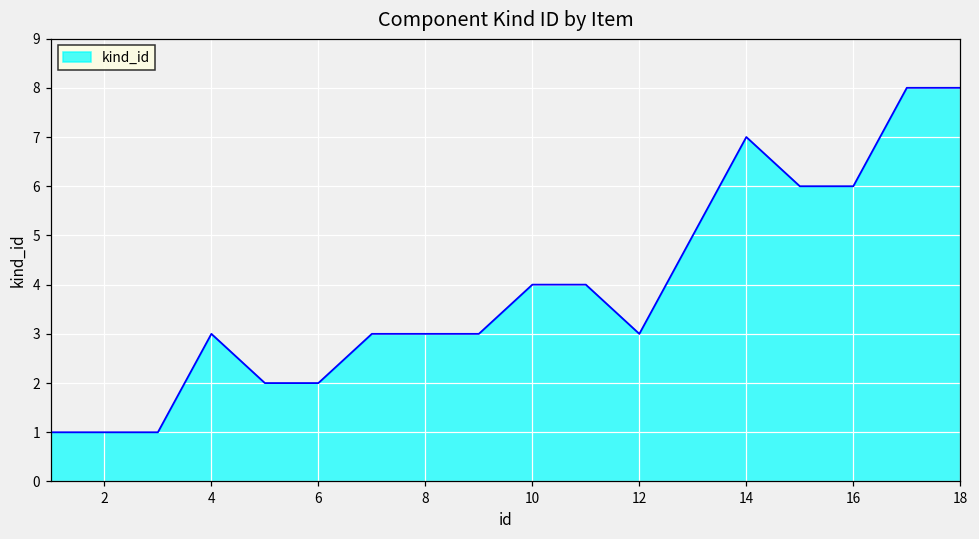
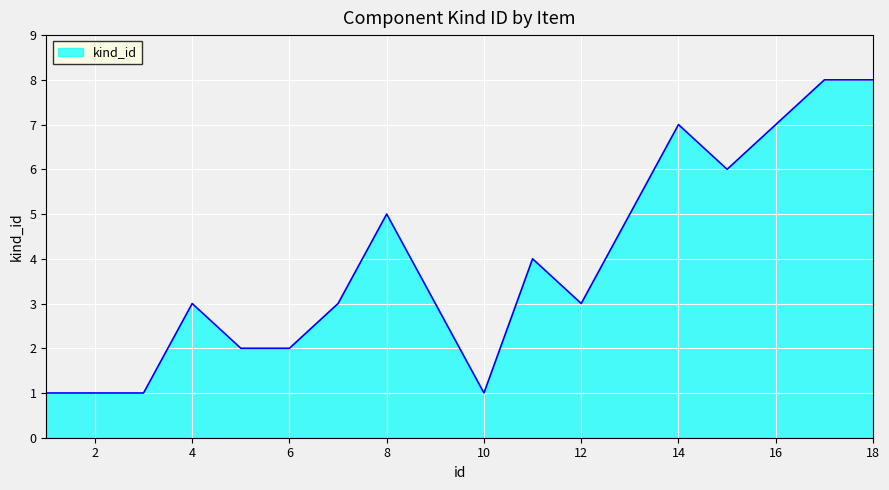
8: 3 -> 5
10: 4 -> 1
16: 6 -> 7
